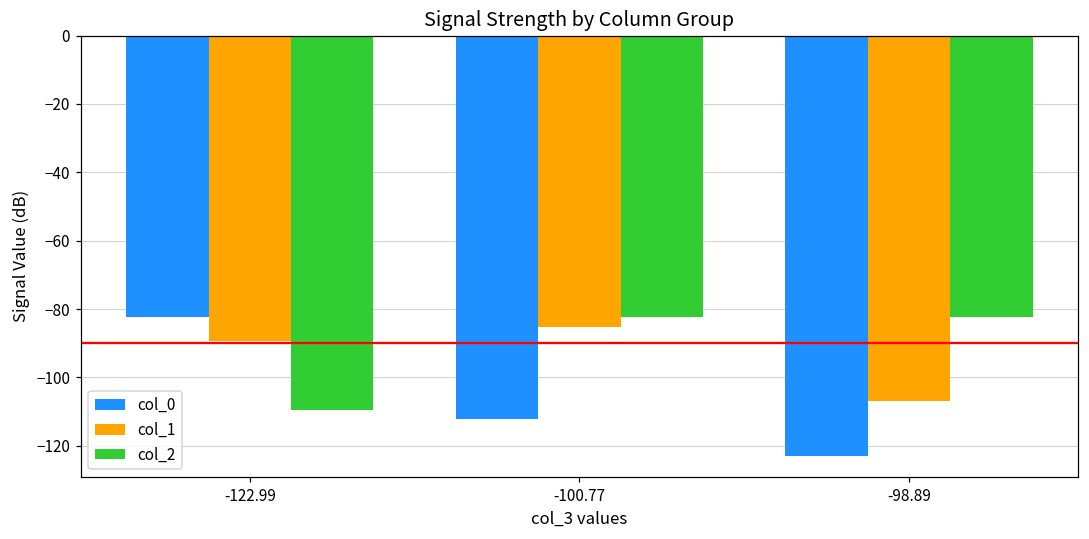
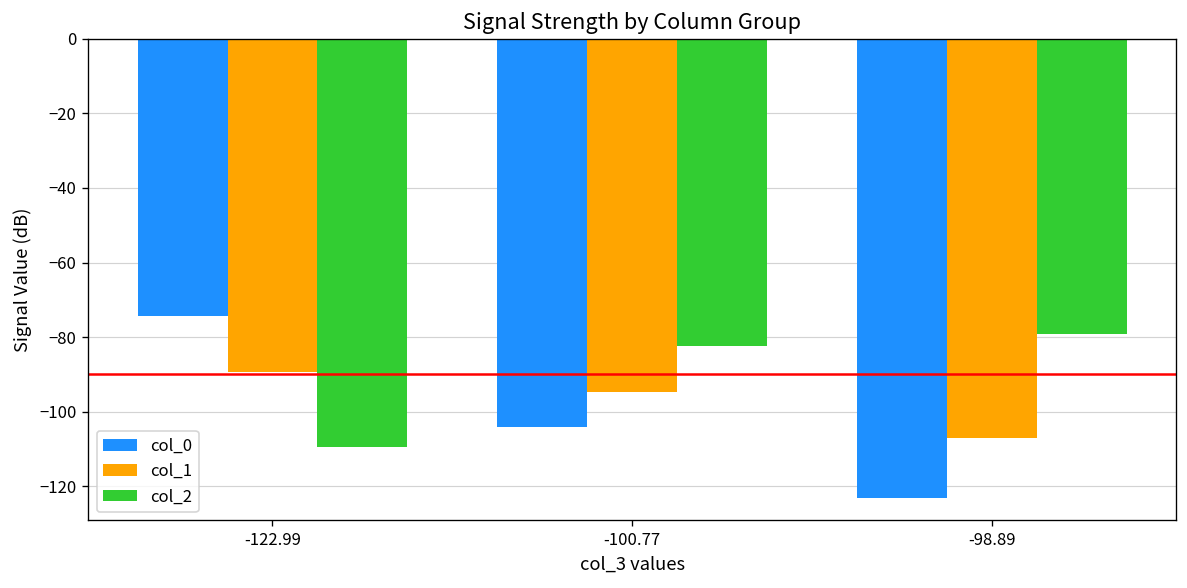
col_0, -122.99: -82 -> -74
col_0, -100.77: -112 -> -104
col_1, -100.77: -85 -> -95
col_2, -98.89: -82 -> -79
